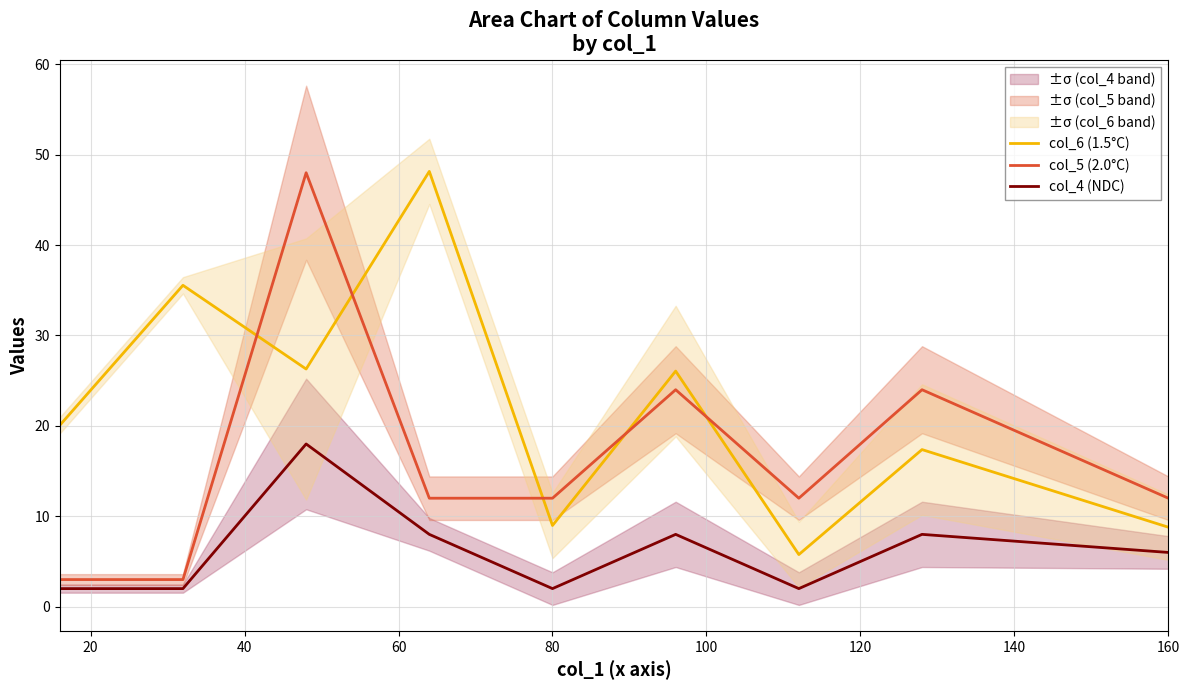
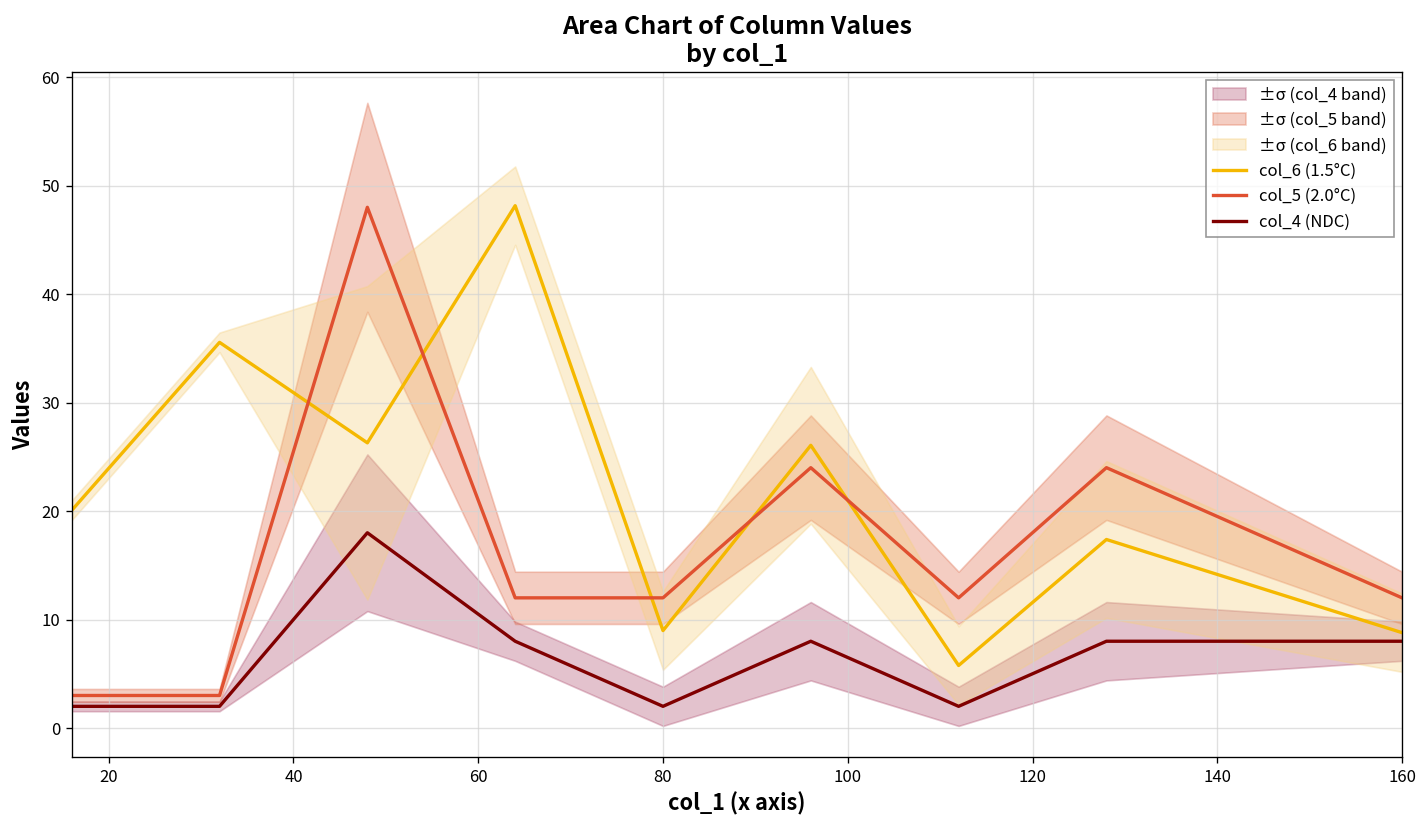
col_4 (NDC), 160: 6 -> 8
